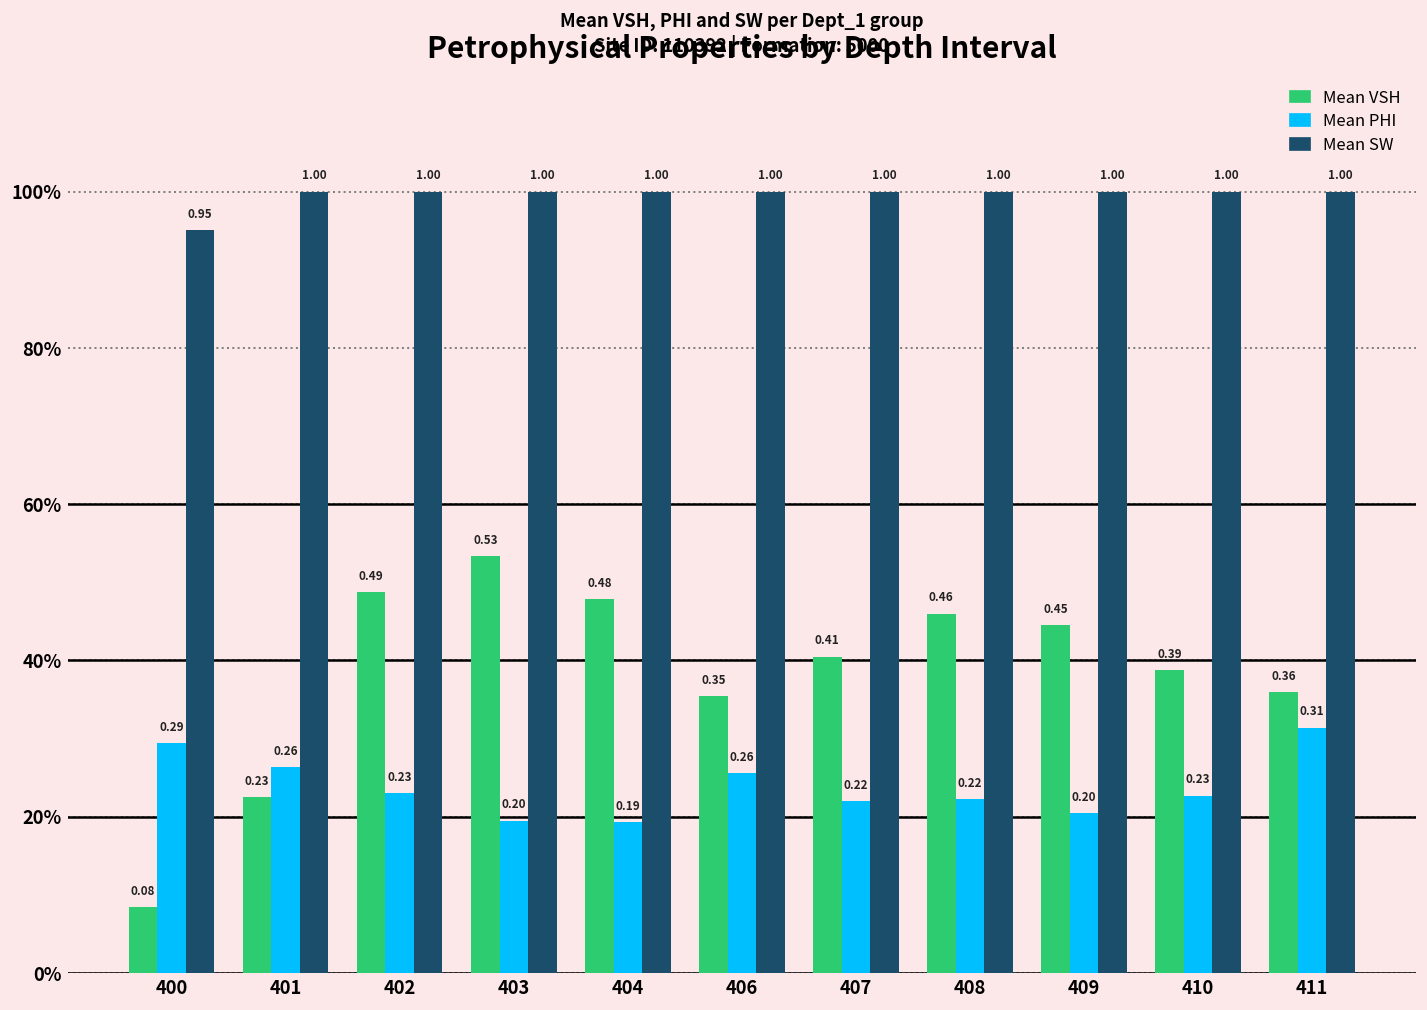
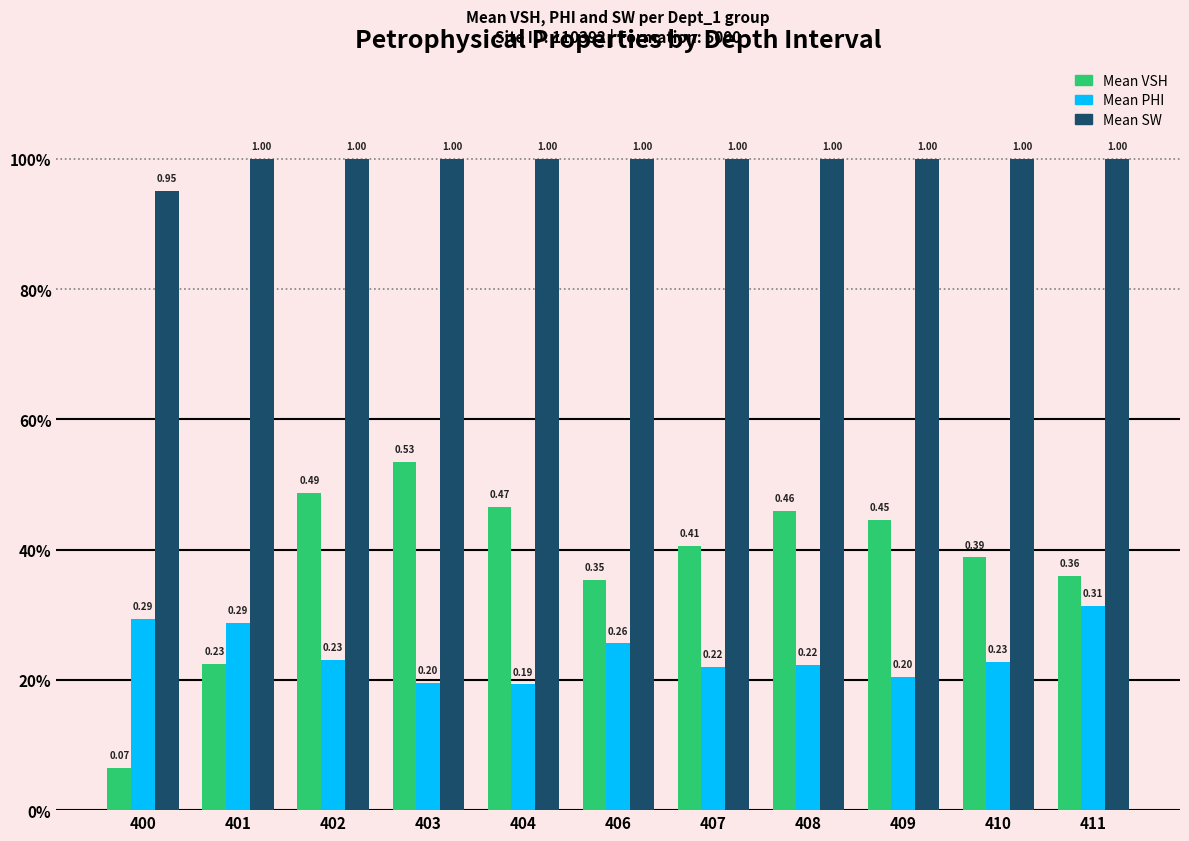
Mean VSH, 400: 0.08 -> 0.07
Mean PHI, 401: 0.26 -> 0.29
Mean VSH, 404: 0.48 -> 0.47
